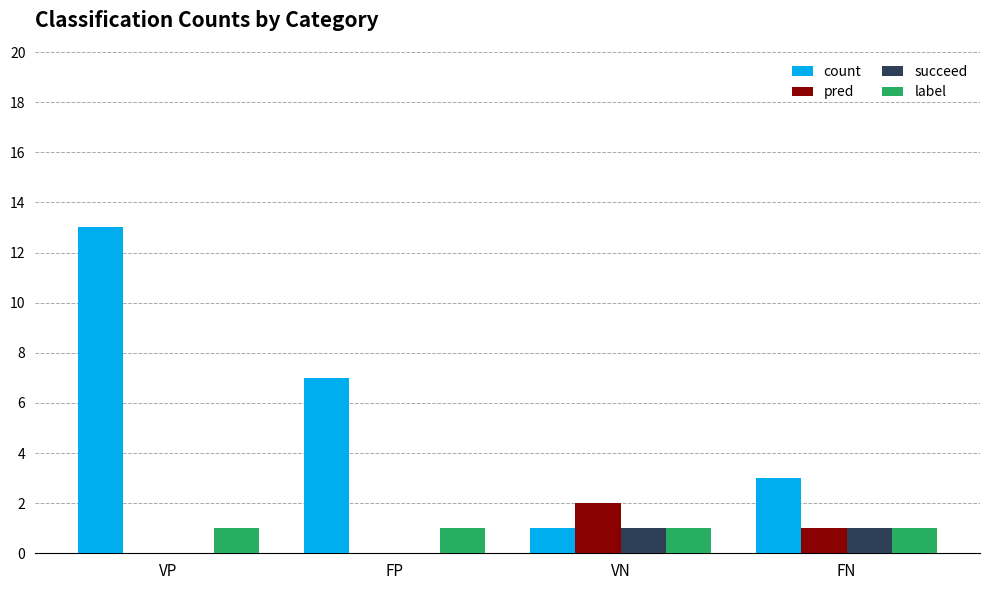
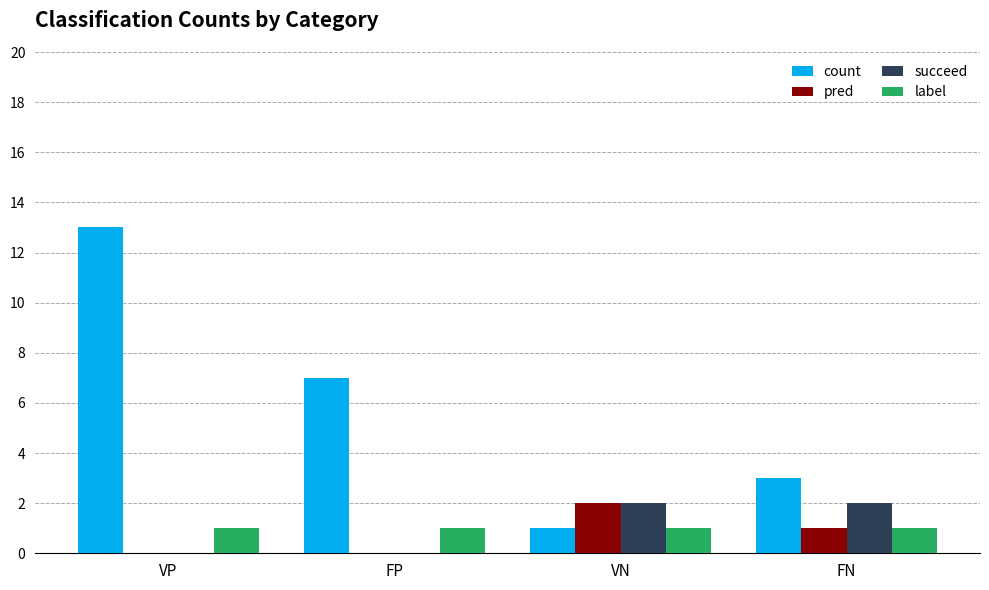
succeed, VN: 1 -> 2
succeed, FN: 1 -> 2
